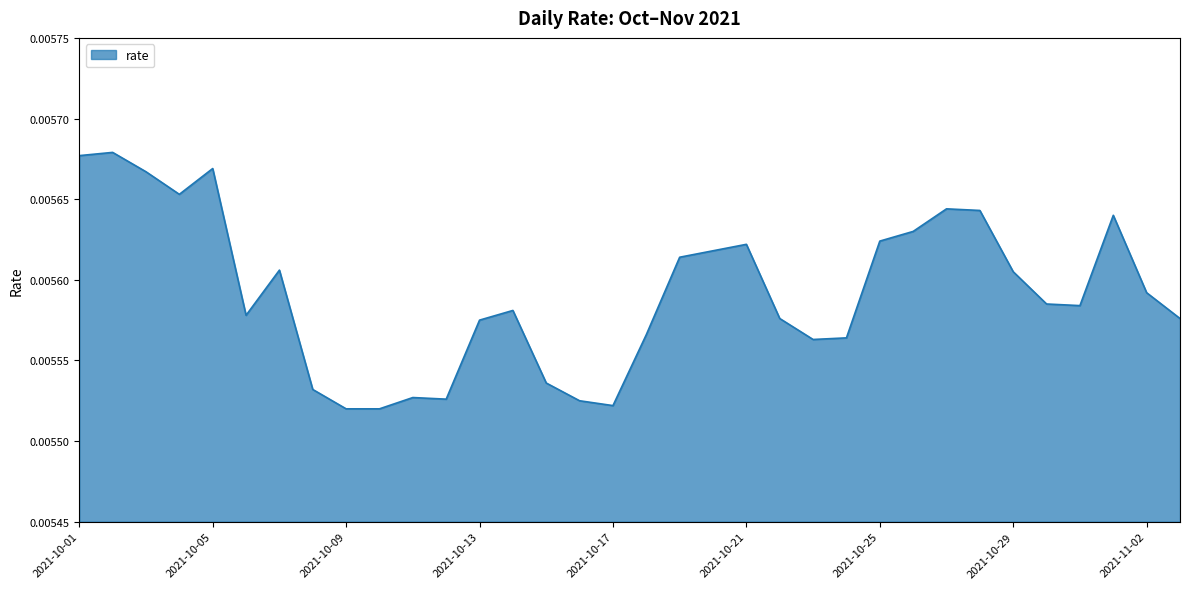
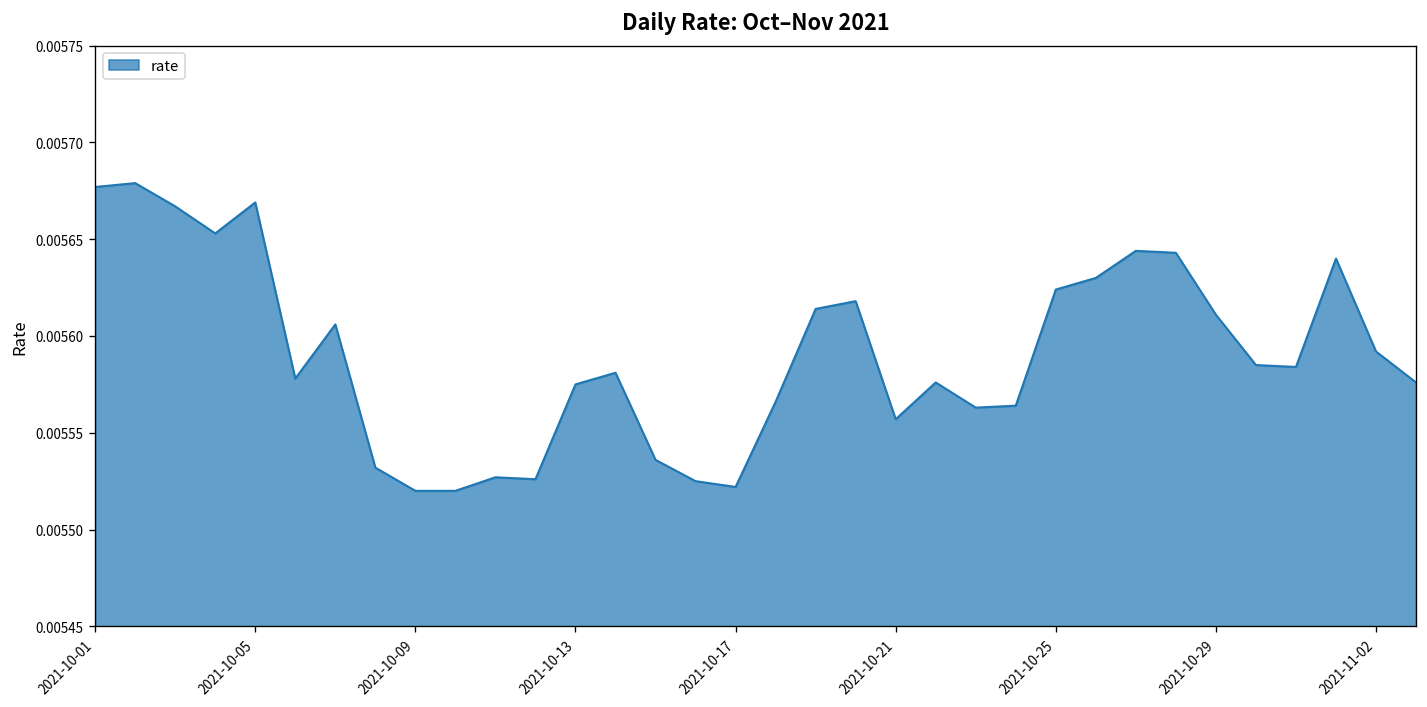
2021-10-21: 0.005622 -> 0.005557
2021-10-29: 0.005605 -> 0.005611
